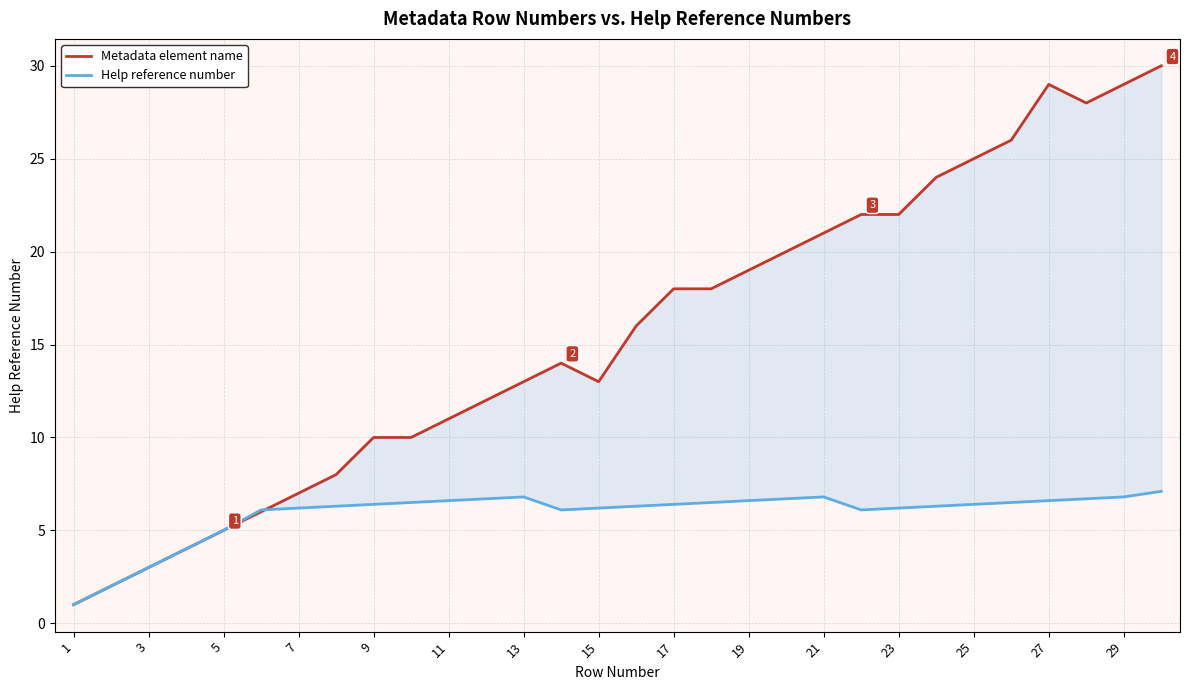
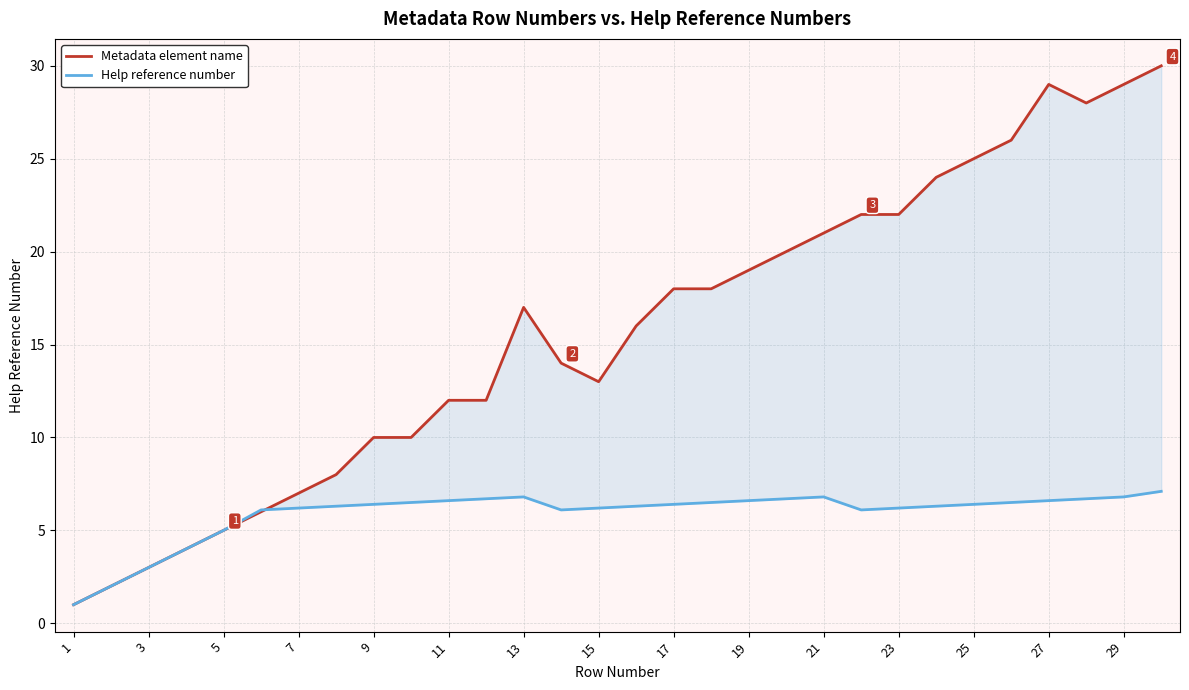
Metadata element name, 11: 11 -> 12
Metadata element name, 13: 13 -> 17
